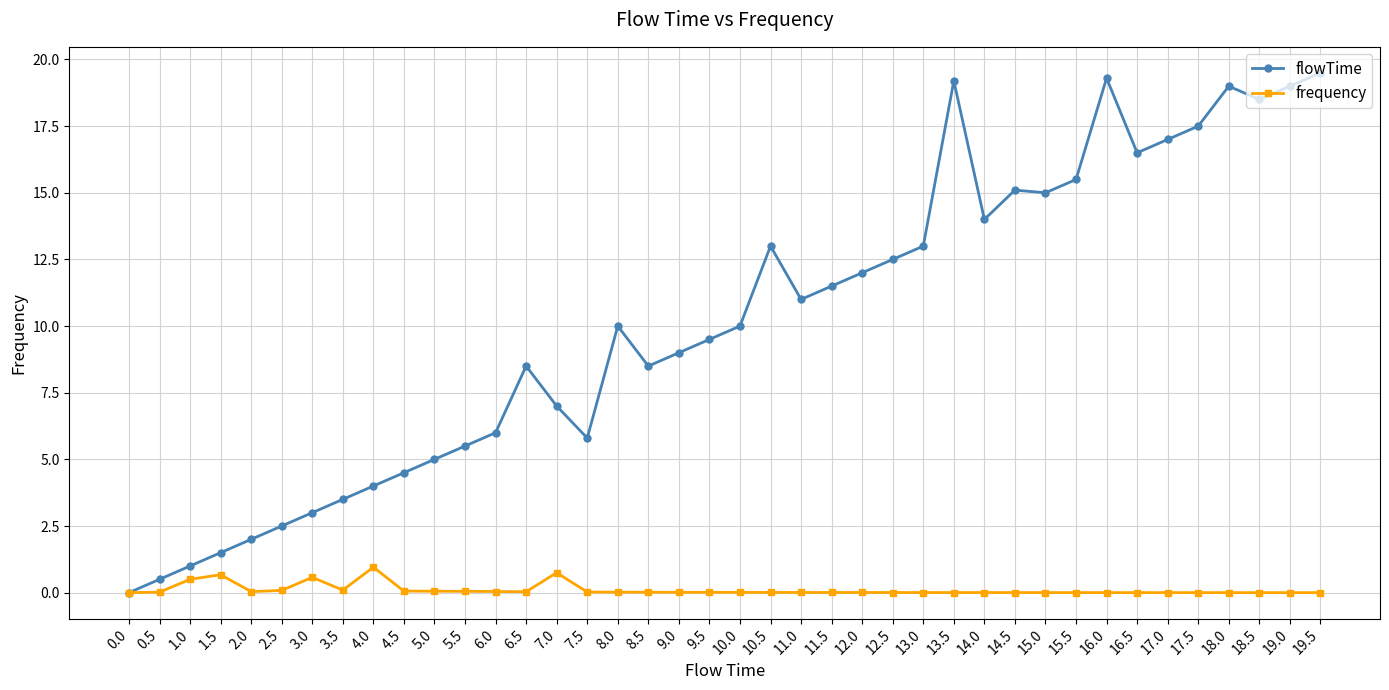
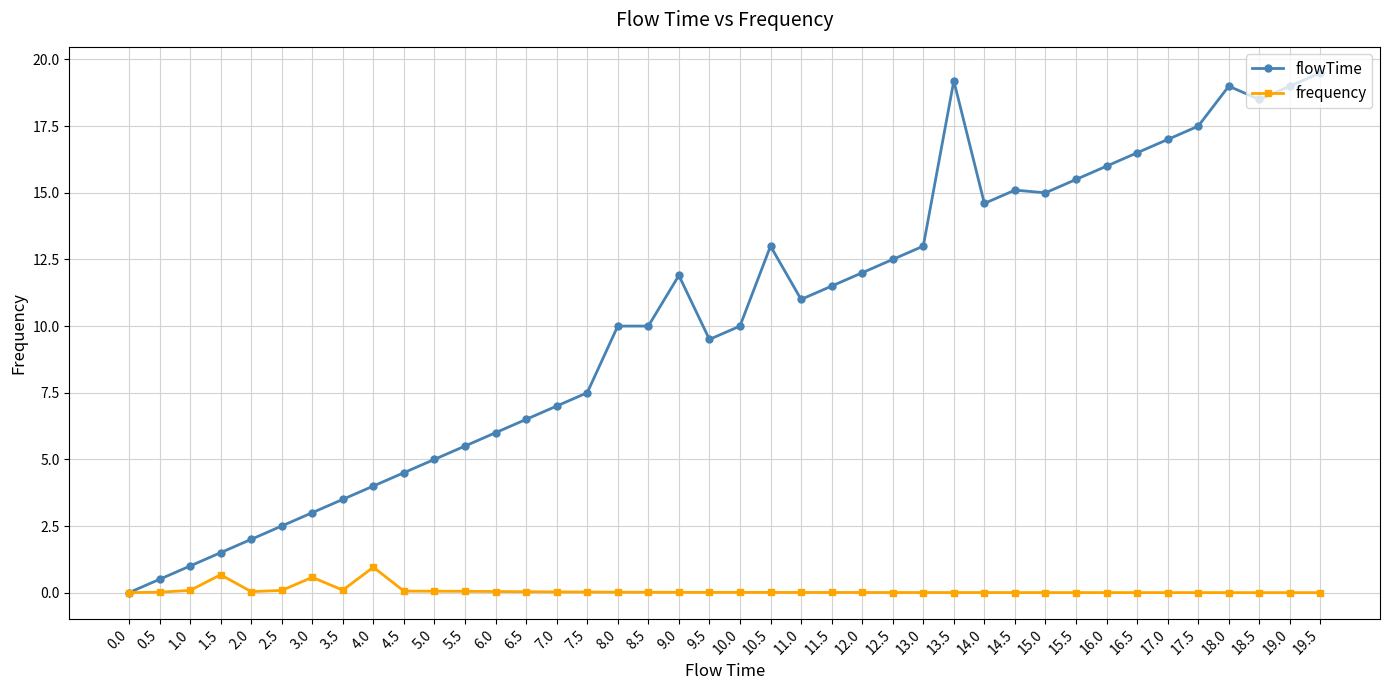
frequency, 1.0: 0.5 -> 0.1
flowTime, 6.5: 8.5 -> 6.5
frequency, 7.0: 0.7 -> 0.0
flowTime, 7.5: 5.8 -> 7.5
flowTime, 8.5: 8.5 -> 10.0
flowTime, 9.0: 9.0 -> 11.9
flowTime, 14.0: 14.0 -> 14.6
flowTime, 16.0: 19.3 -> 16.0
